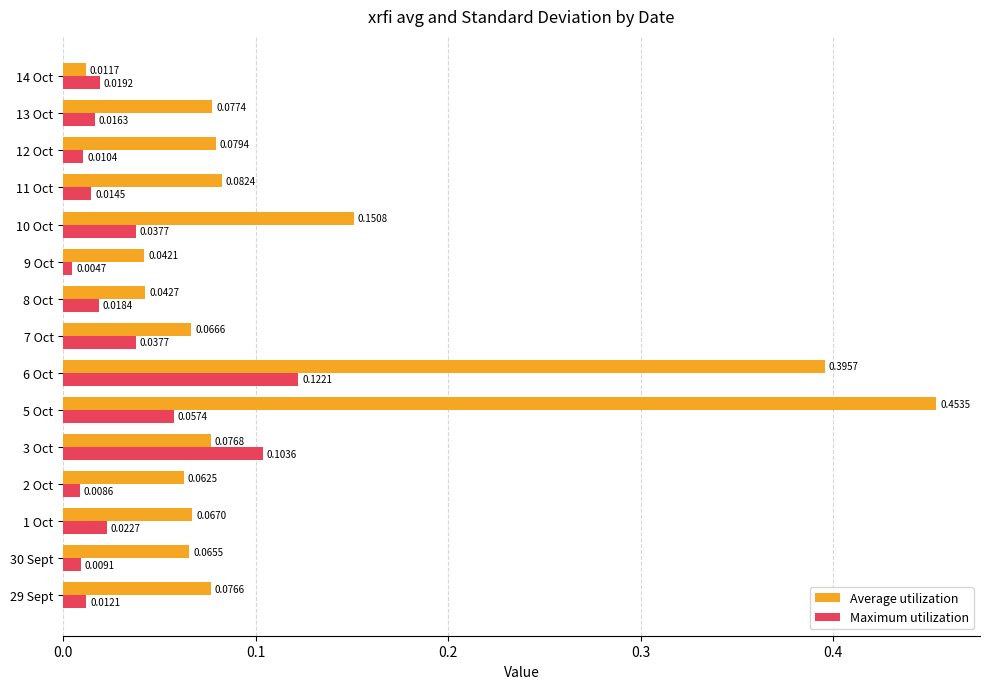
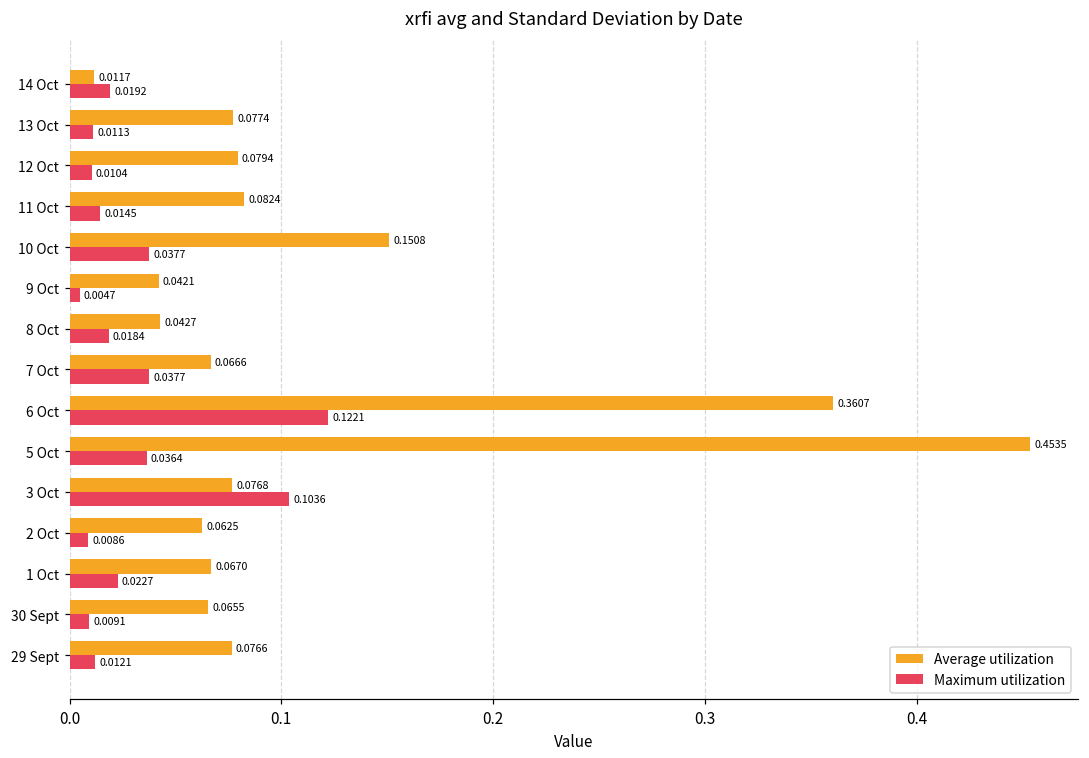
Maximum utilization, 13 Oct: 0.0163 -> 0.0113
Average utilization, 6 Oct: 0.3957 -> 0.3607
Maximum utilization, 5 Oct: 0.0574 -> 0.0364
